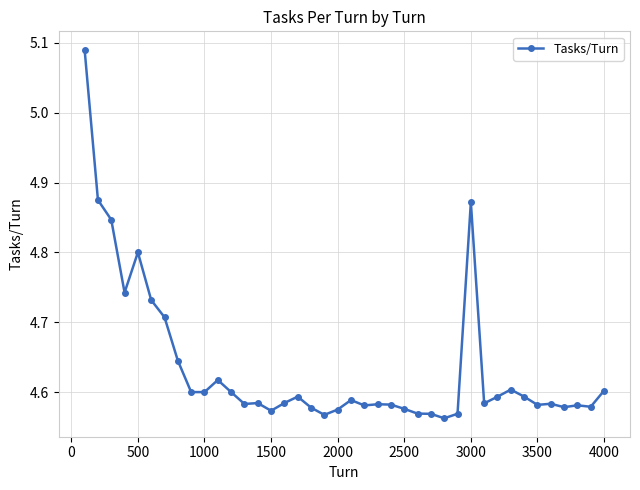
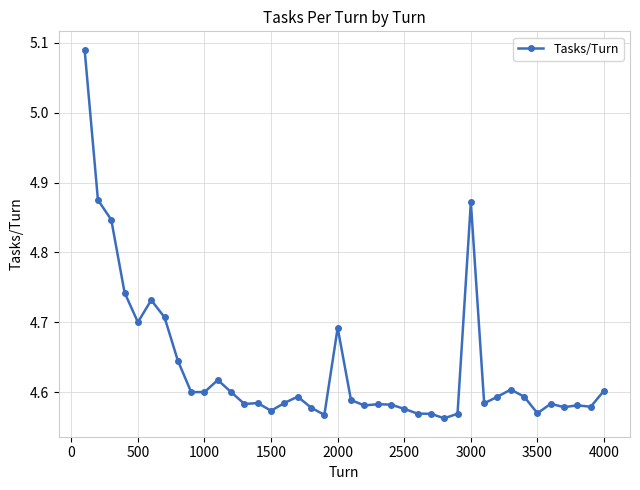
500: 4.8 -> 4.7
2000: 4.58 -> 4.69
3500: 4.58 -> 4.57
